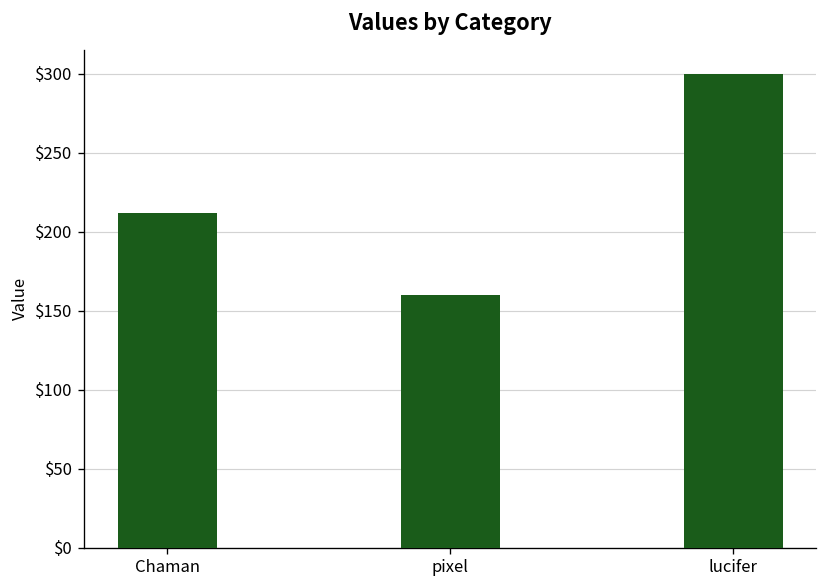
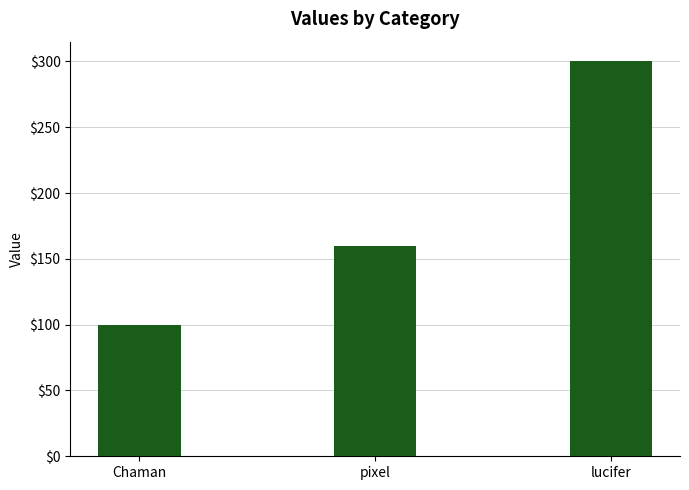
Chaman: $212 -> $100
